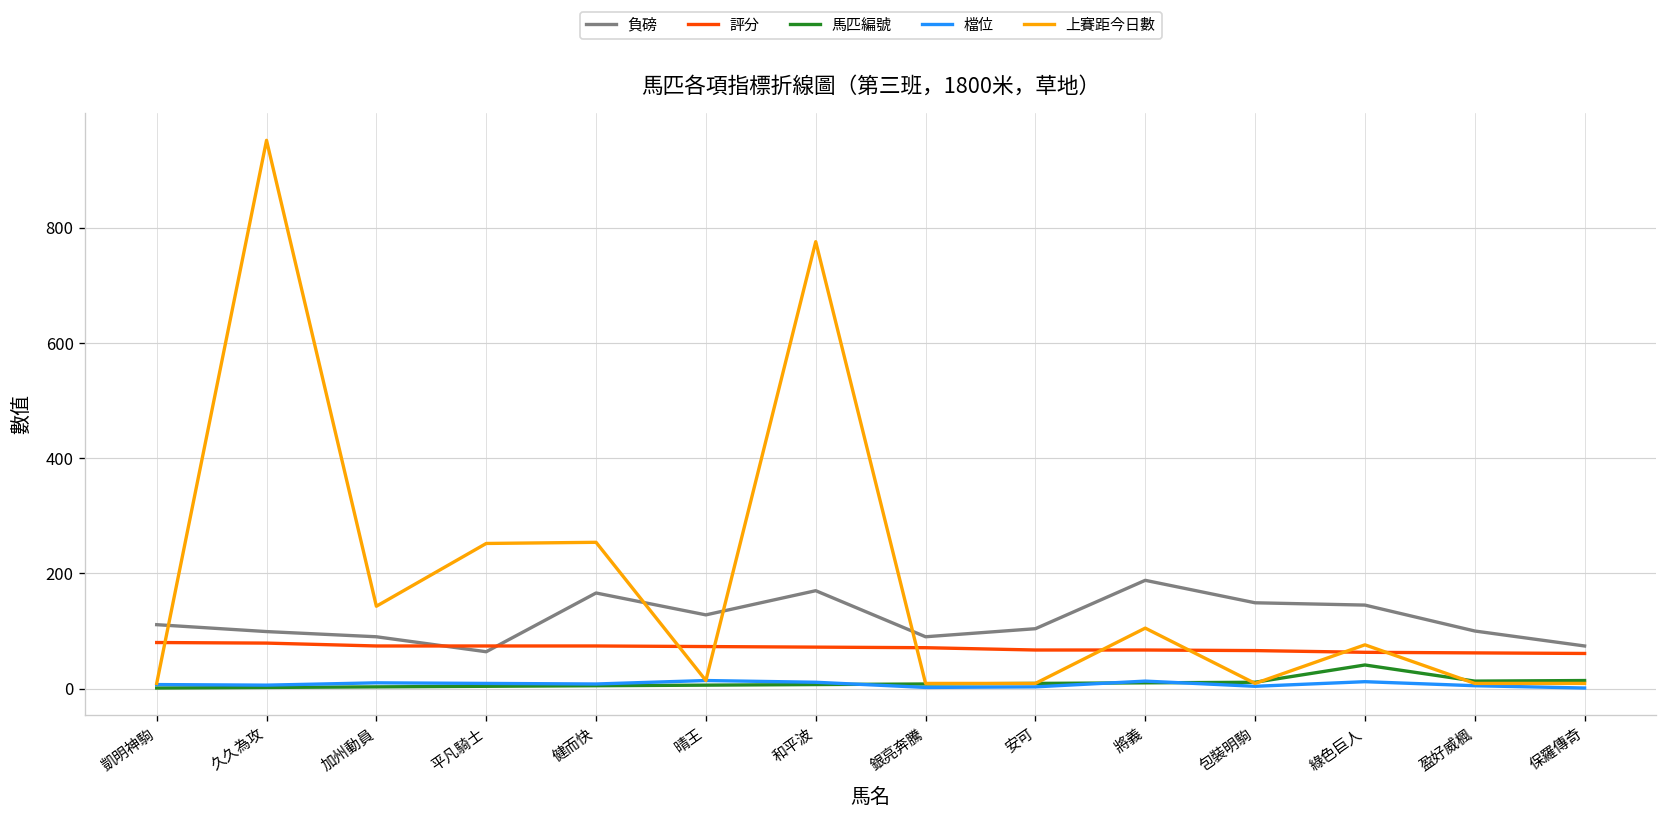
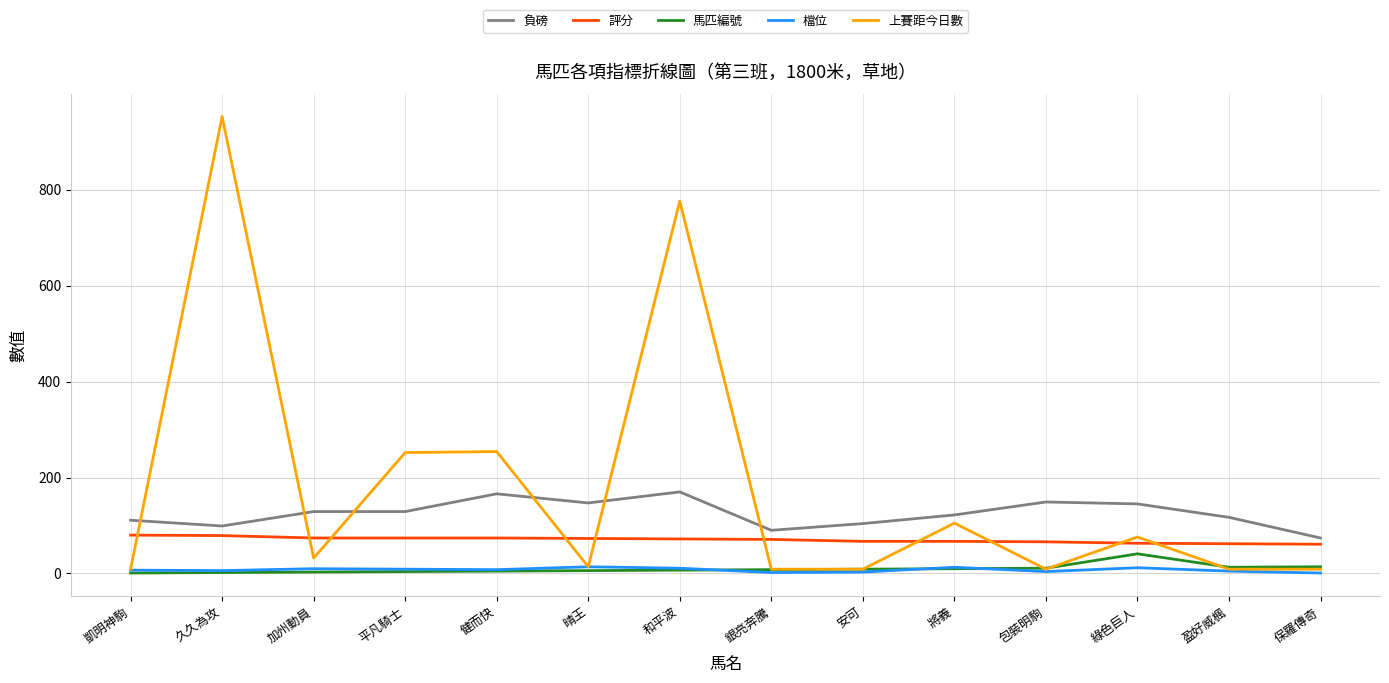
負磅, 加州動員: 90 -> 130
上賽距今日數, 加州動員: 140 -> 30
負磅, 平凡騎士: 60 -> 130
負磅, 晴王: 130 -> 150
負磅, 將義: 190 -> 120
負磅, 盈好威楓: 100 -> 120
